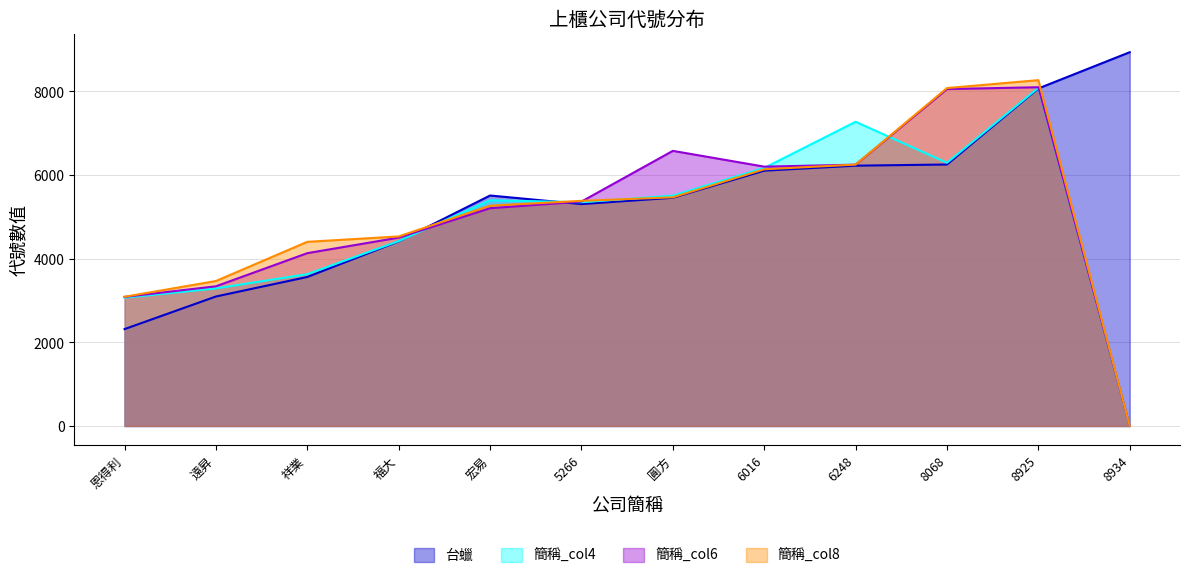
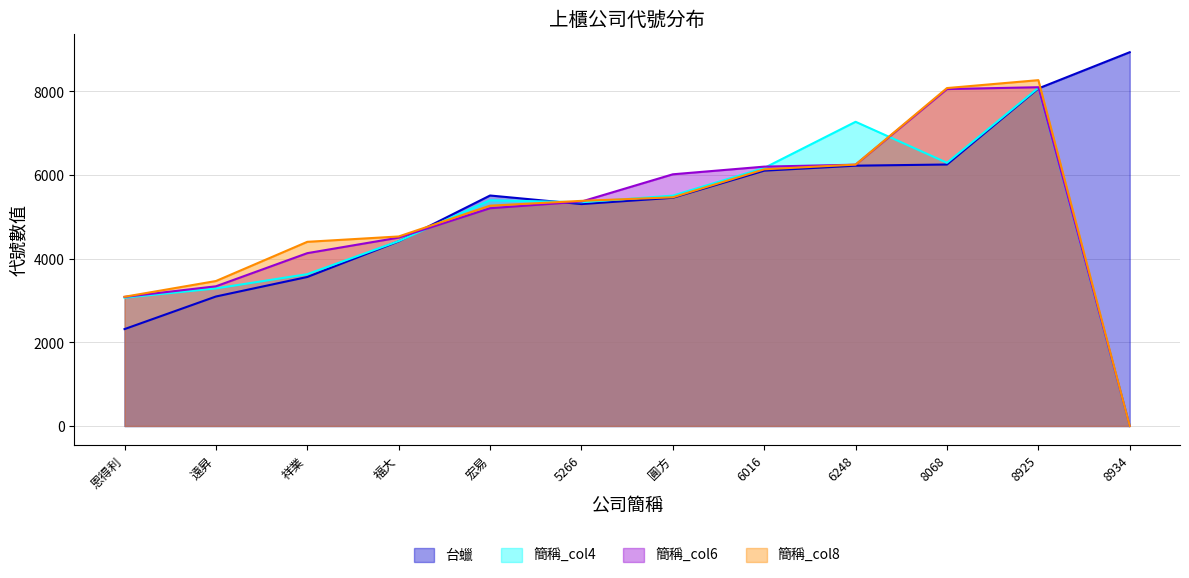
簡稱_col6, 圓方: 6600 -> 6000
